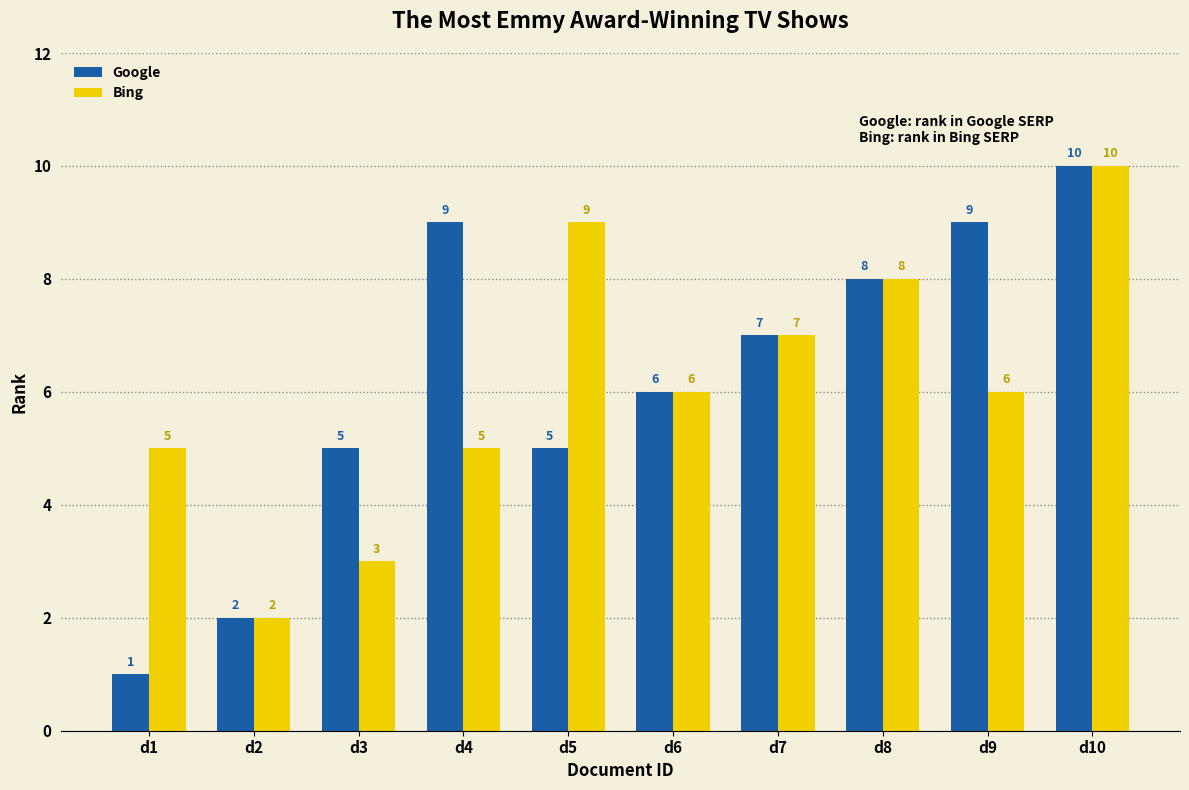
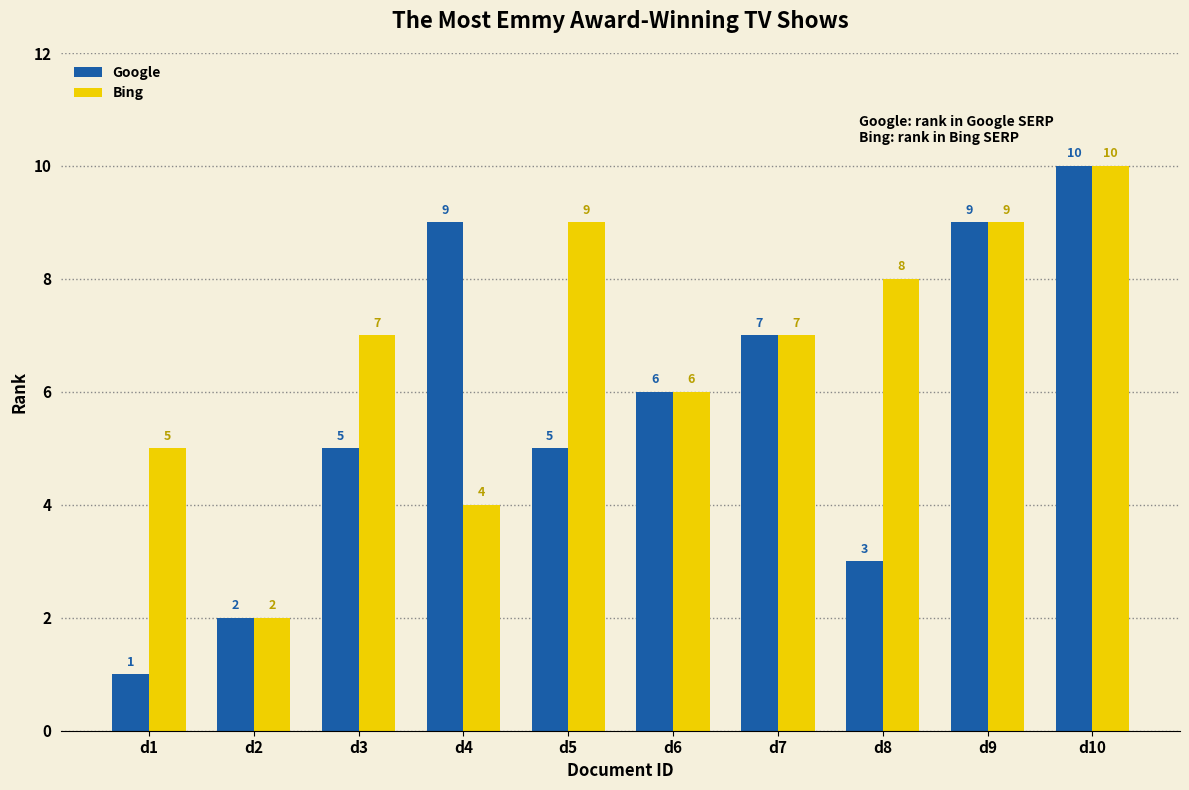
Bing, d3: 3 -> 7
Bing, d4: 5 -> 4
Google, d8: 8 -> 3
Bing, d9: 6 -> 9
